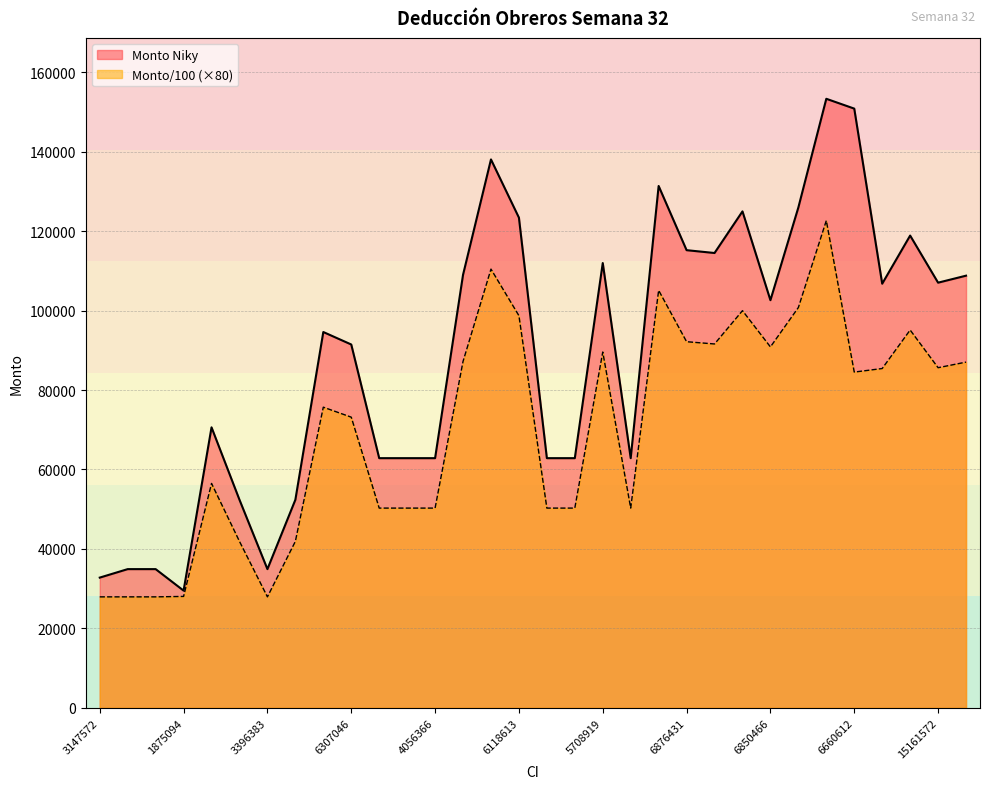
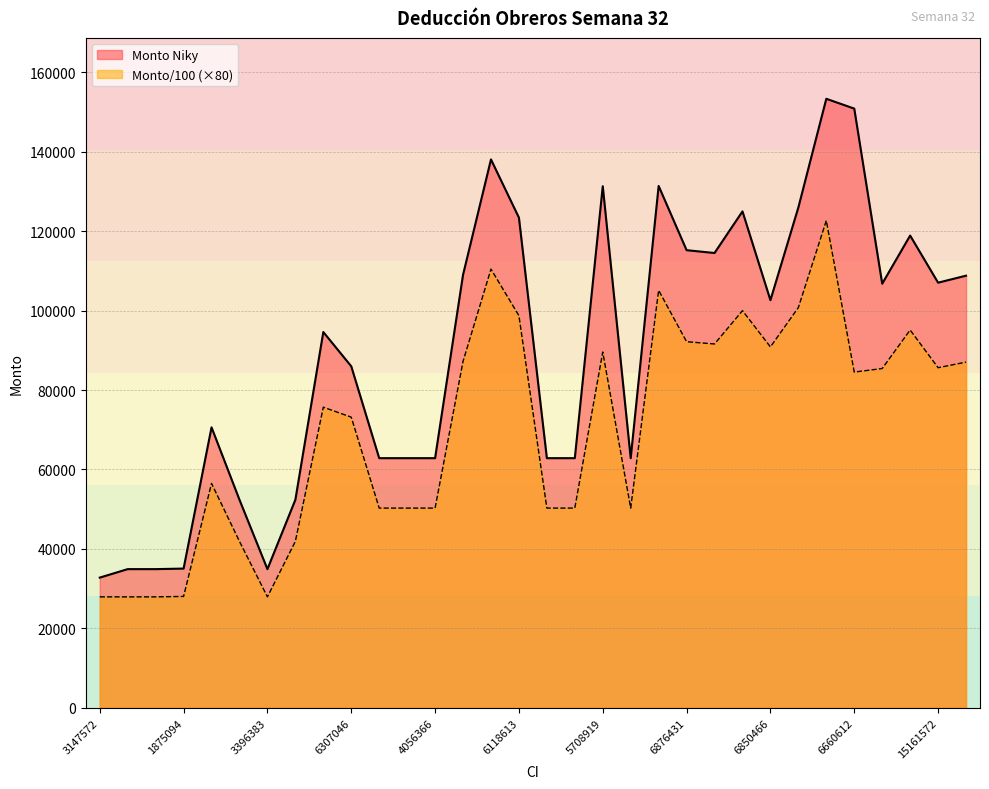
Monto Niky, 1875094: 30000 -> 35000
Monto Niky, 6307046: 91000 -> 86000
Monto Niky, 5708919: 112000 -> 131000
